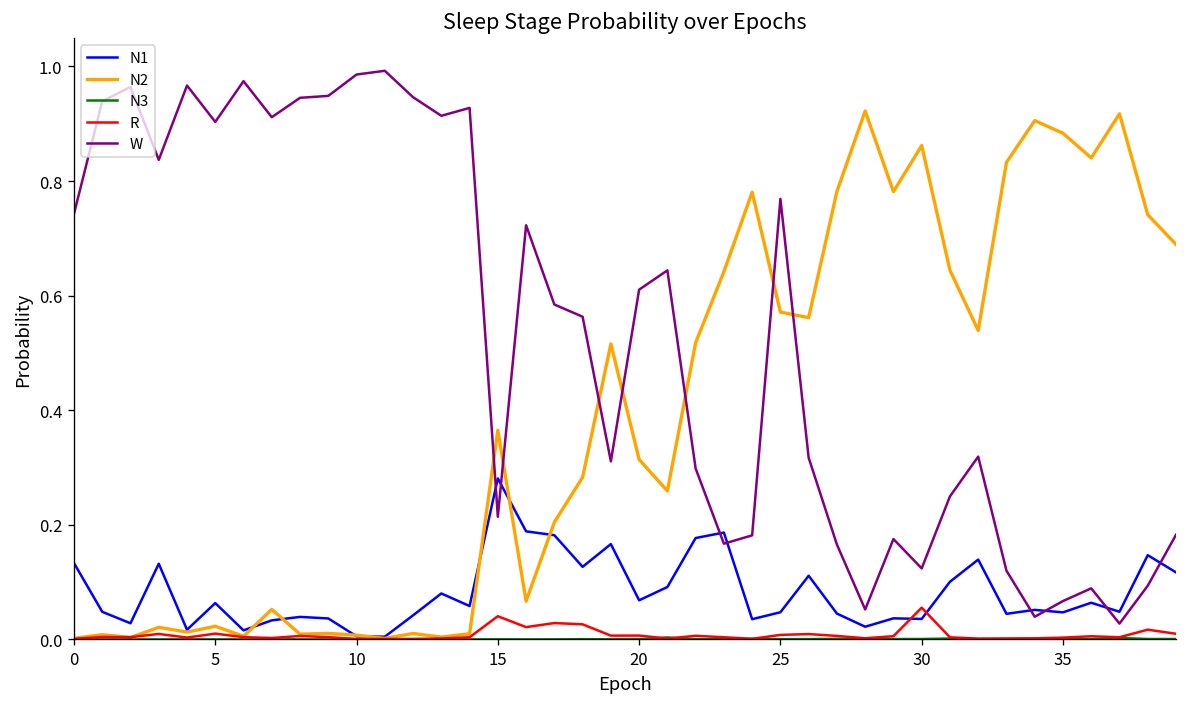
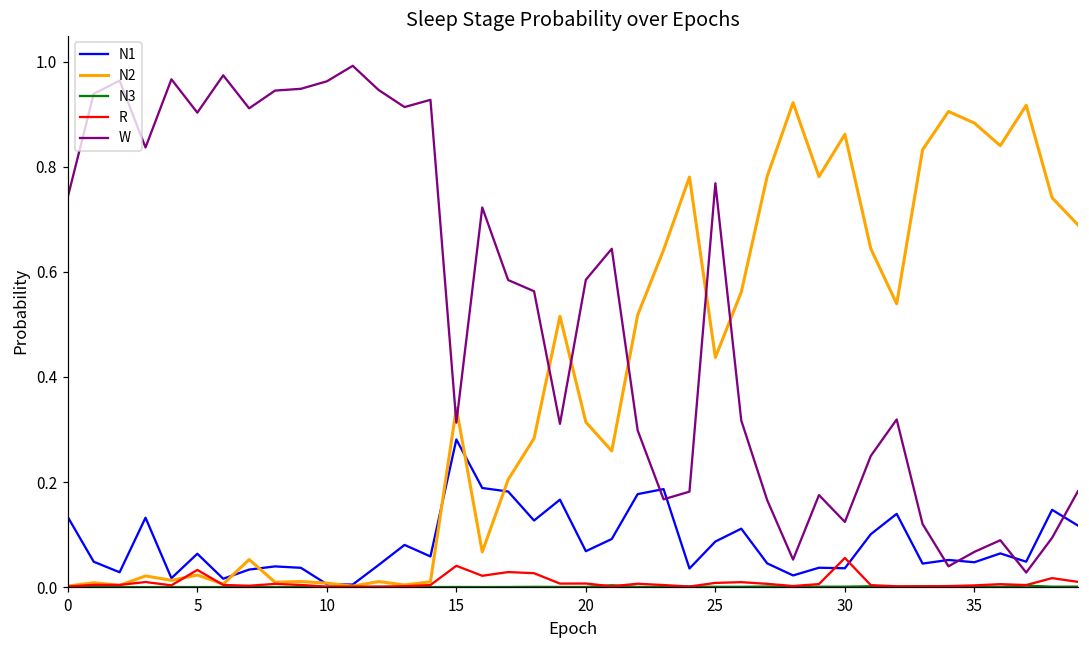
R, 5: 0.01 -> 0.03
W, 10: 0.99 -> 0.96
N2, 15: 0.37 -> 0.34
W, 15: 0.21 -> 0.31
W, 20: 0.61 -> 0.59
N1, 25: 0.05 -> 0.09
N2, 25: 0.57 -> 0.44
